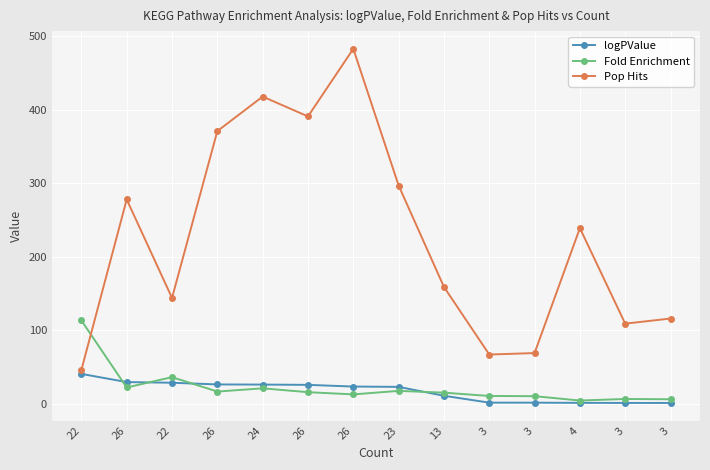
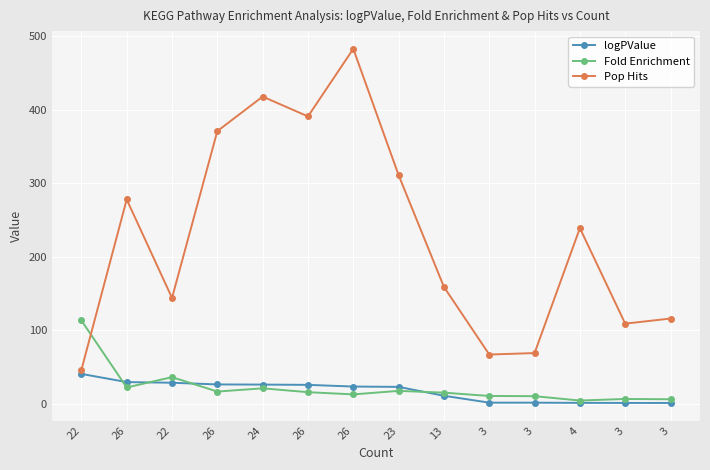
Pop Hits, 23: 300 -> 310
